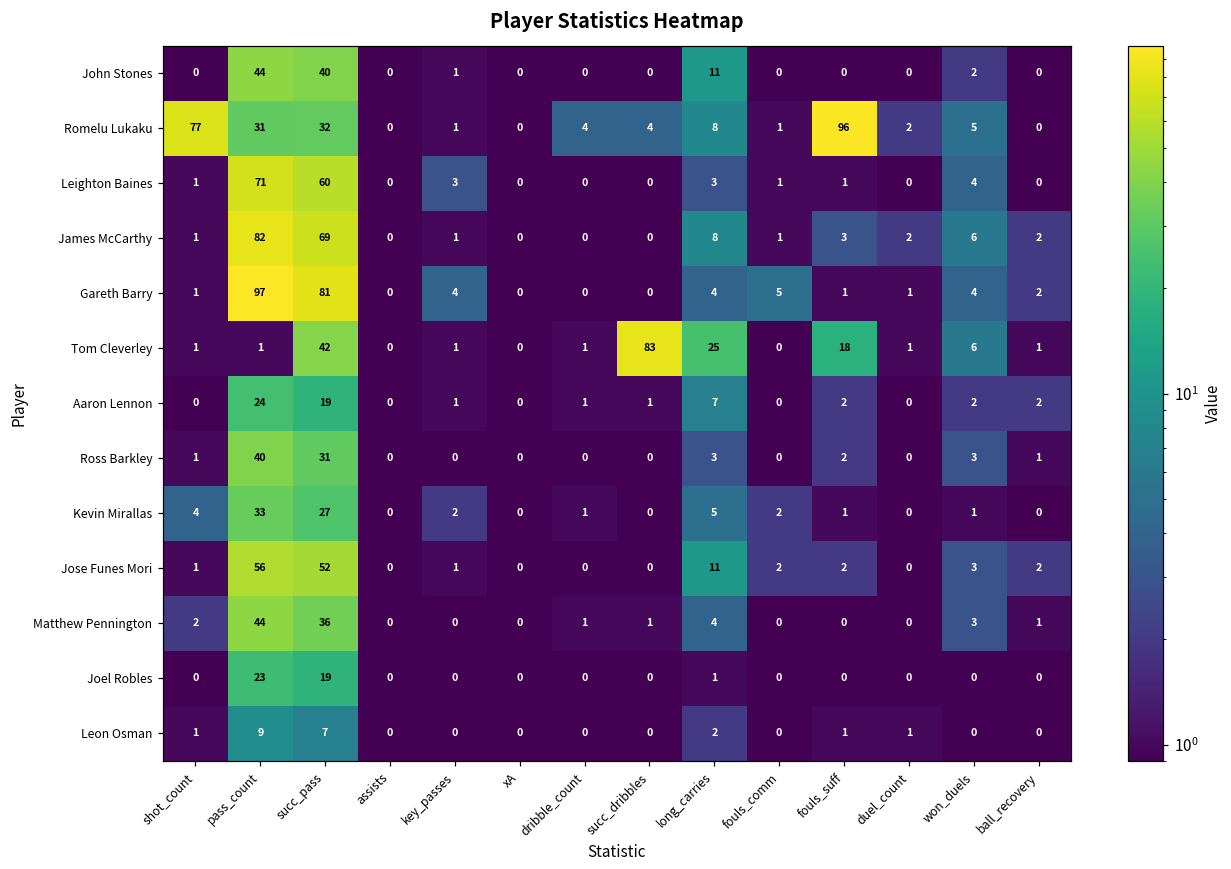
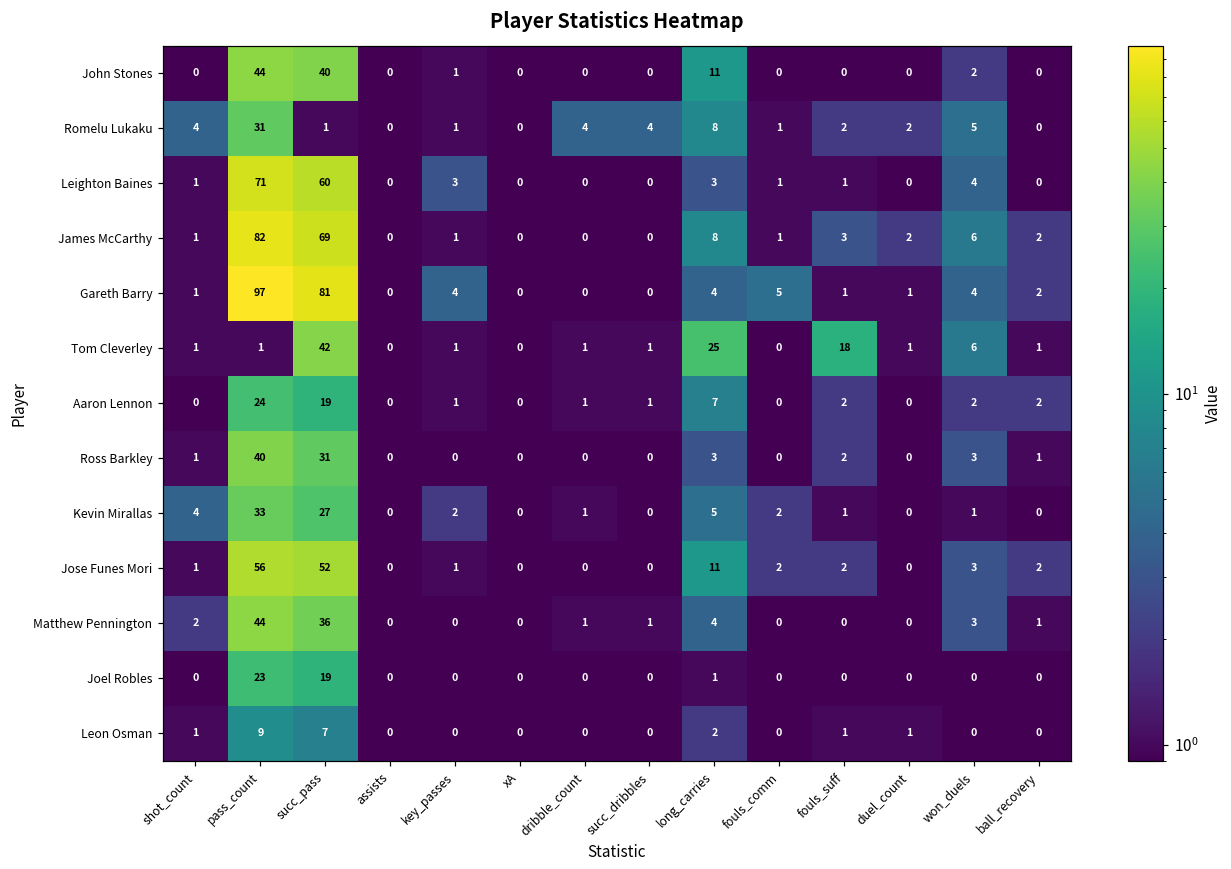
Romelu Lukaku, shot_count: 77 -> 4
Romelu Lukaku, succ_pass: 32 -> 1
Romelu Lukaku, fouls_suff: 96 -> 2
Tom Cleverley, succ_dribbles: 83 -> 1
